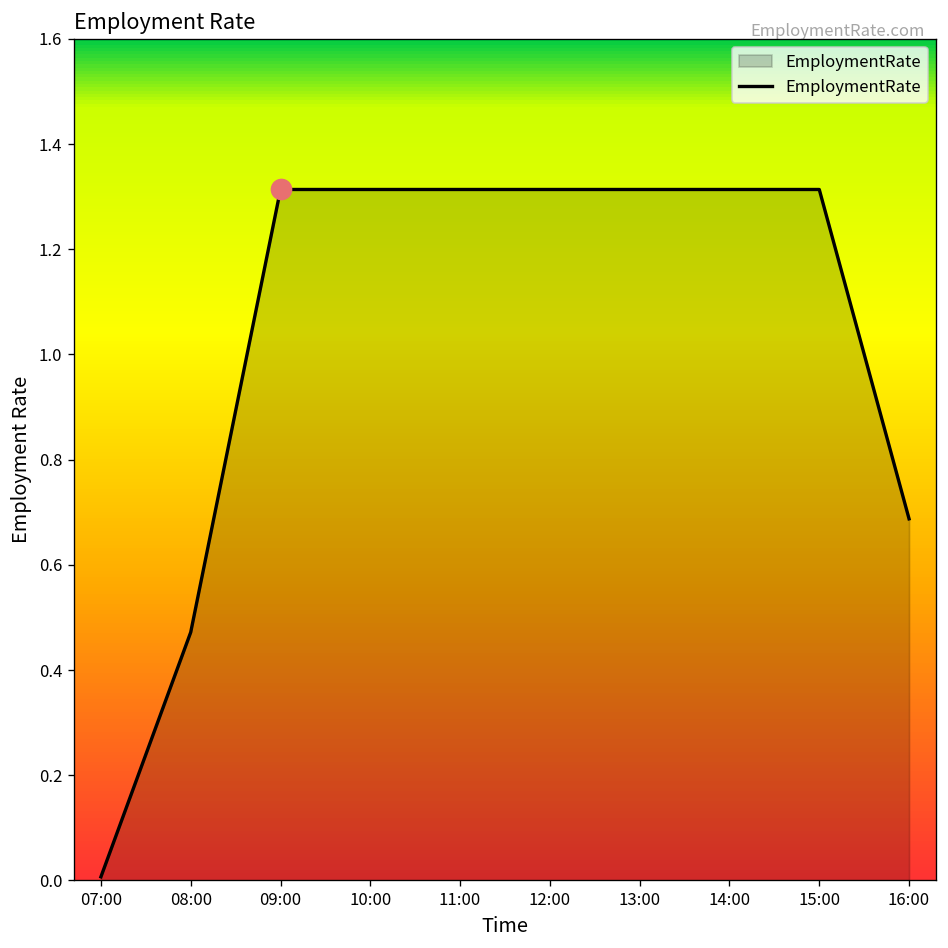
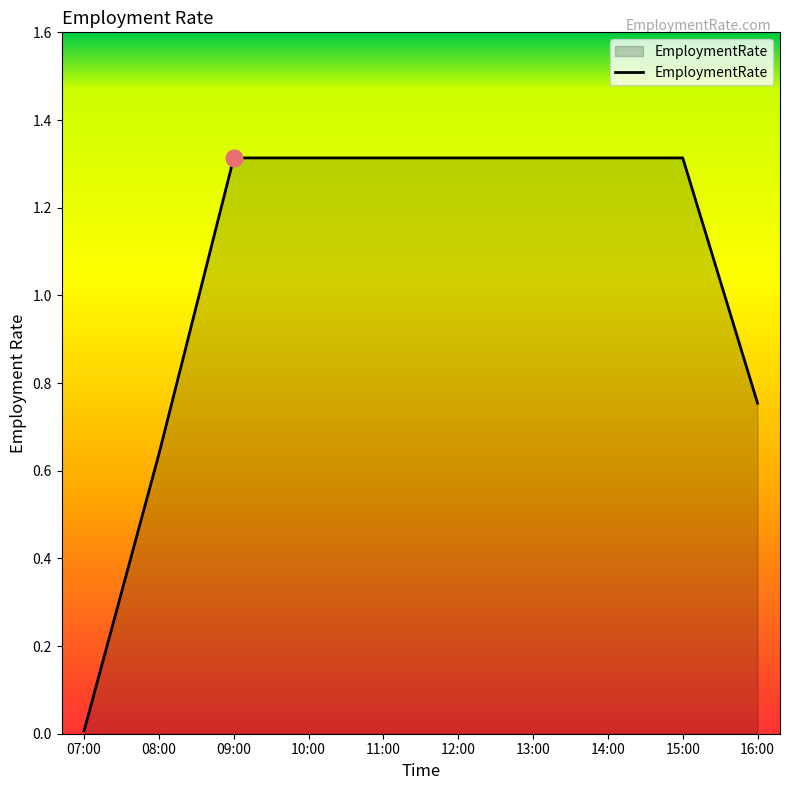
EmploymentRate, 08:00: 0.47 -> 0.64
EmploymentRate, 16:00: 0.69 -> 0.75
